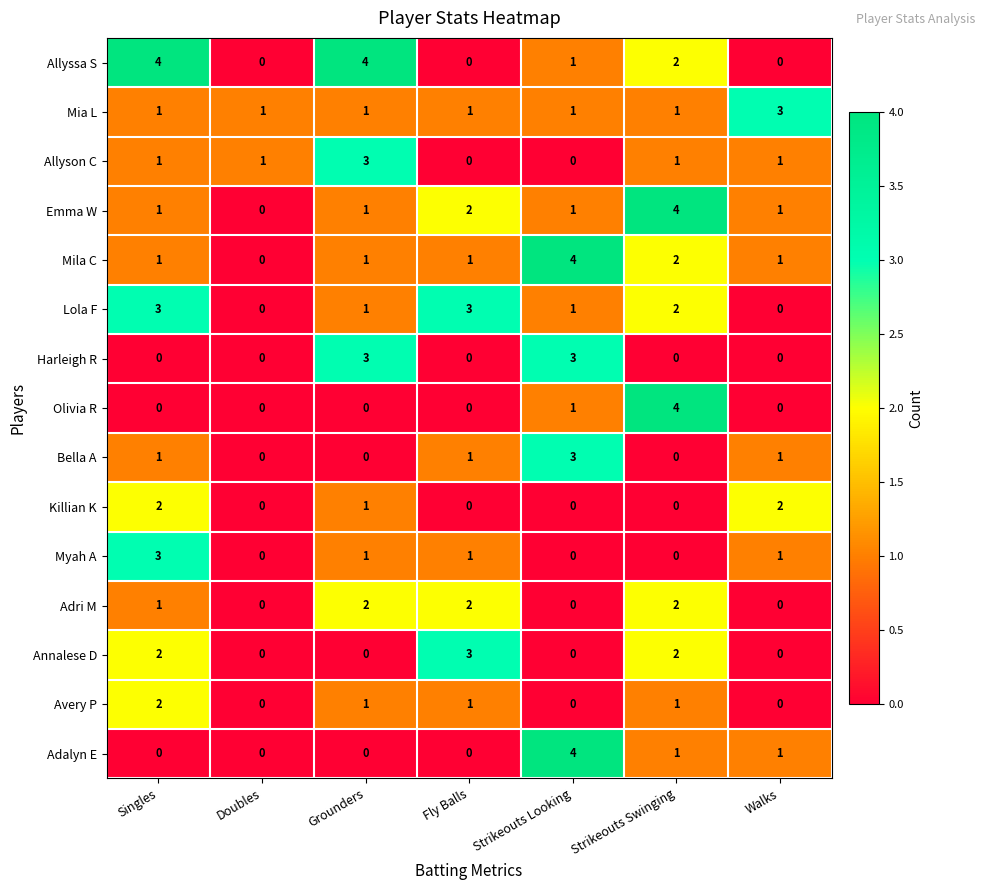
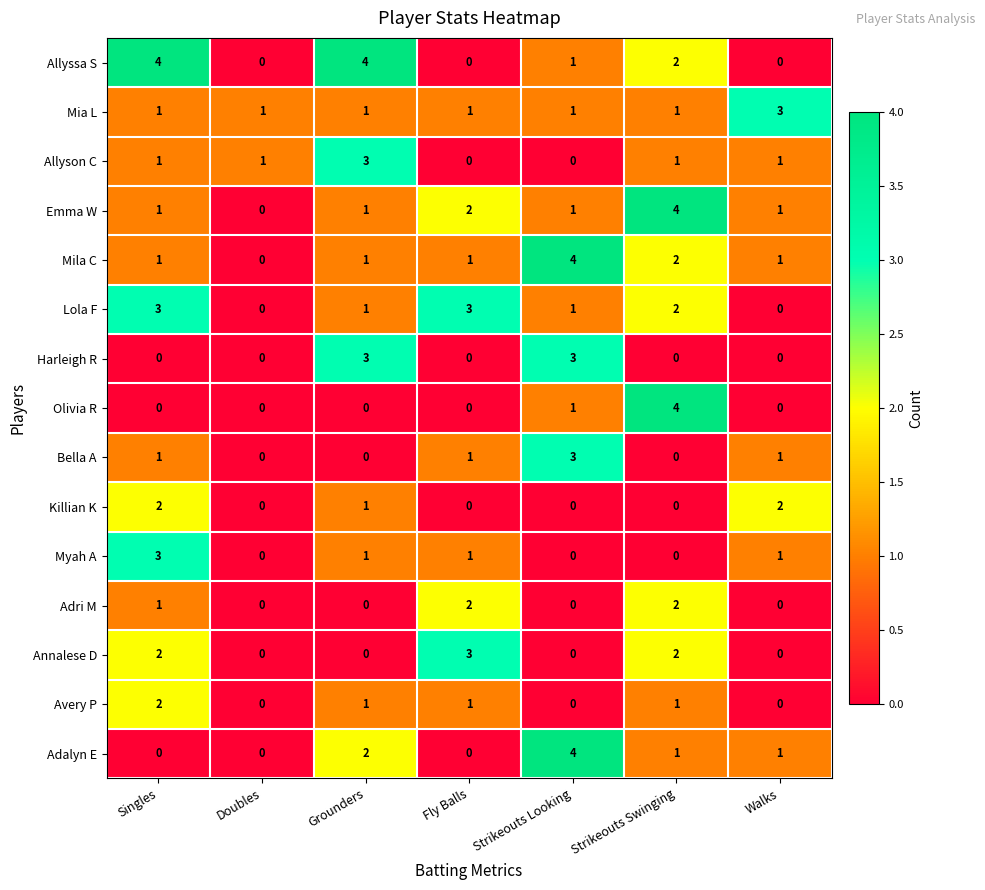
Adri M, Grounders: 2 -> 0
Adalyn E, Grounders: 0 -> 2
